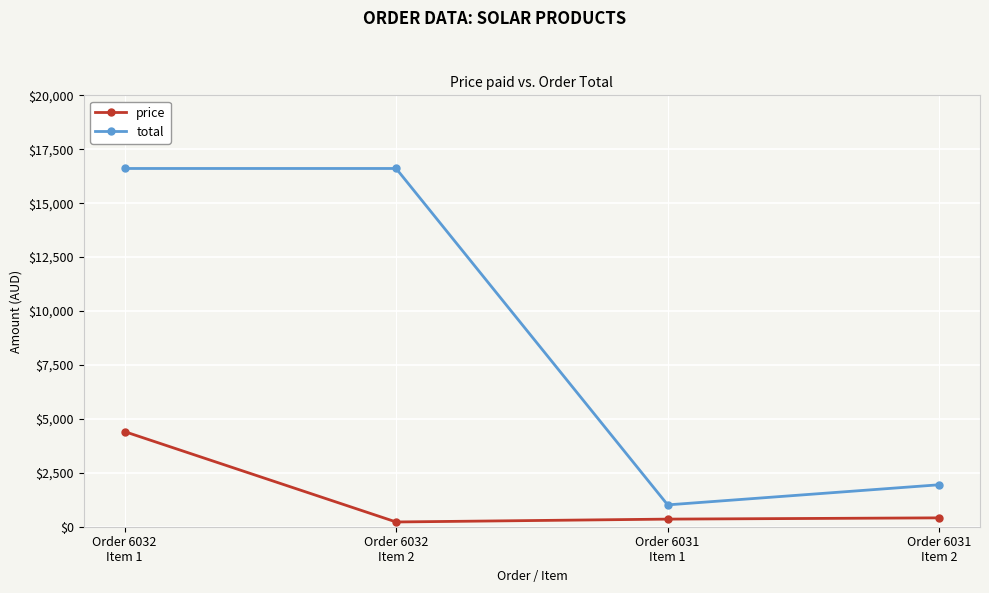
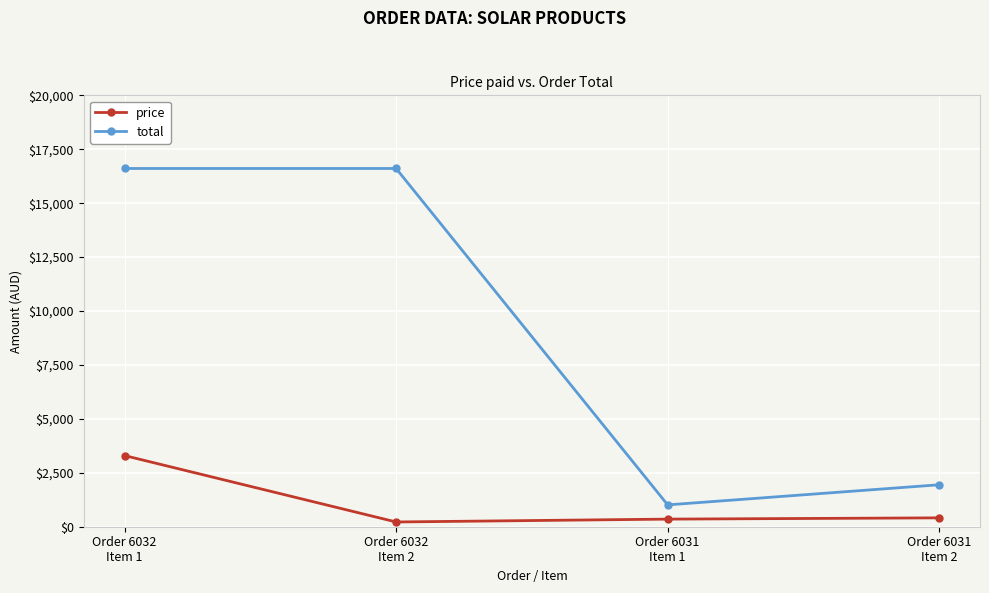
price, Order 6032 Item 1: $4,400 -> $3,300
